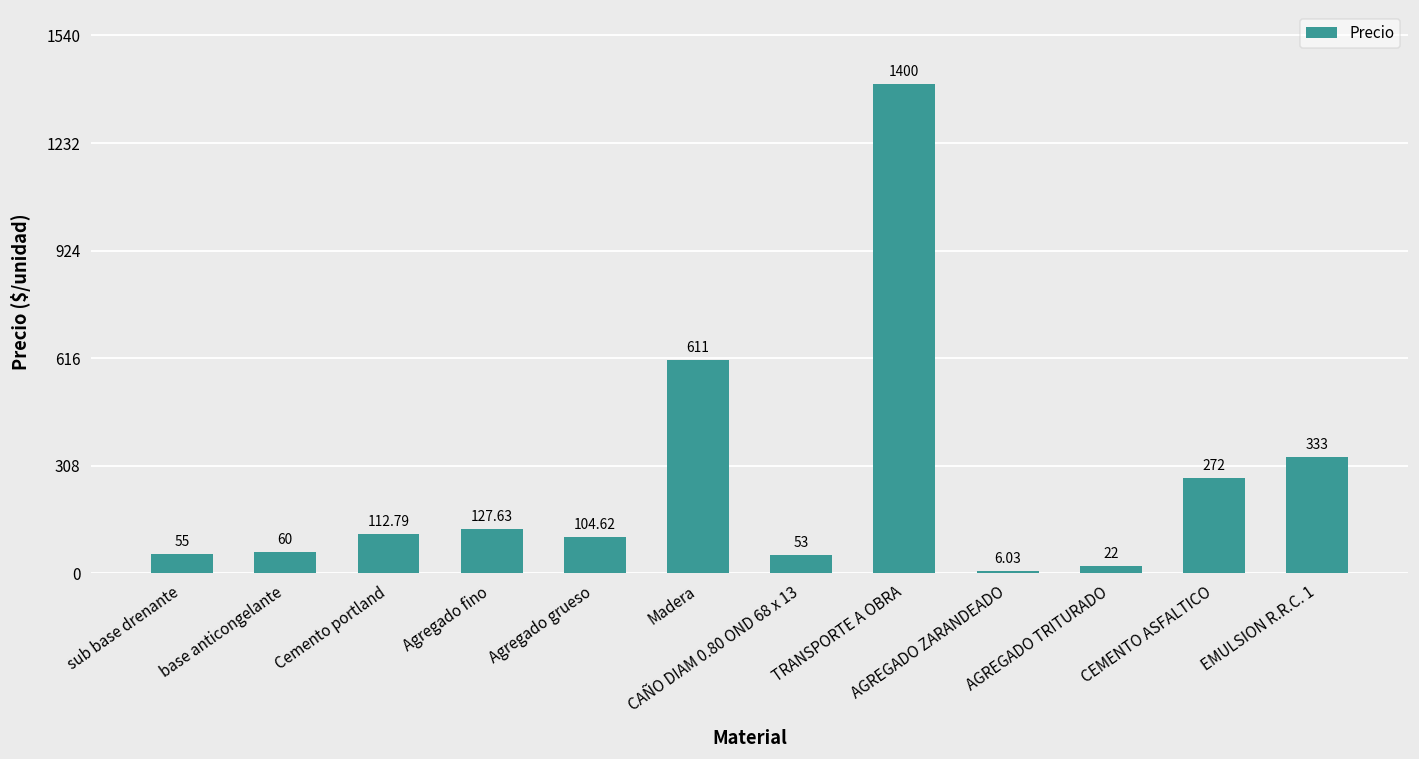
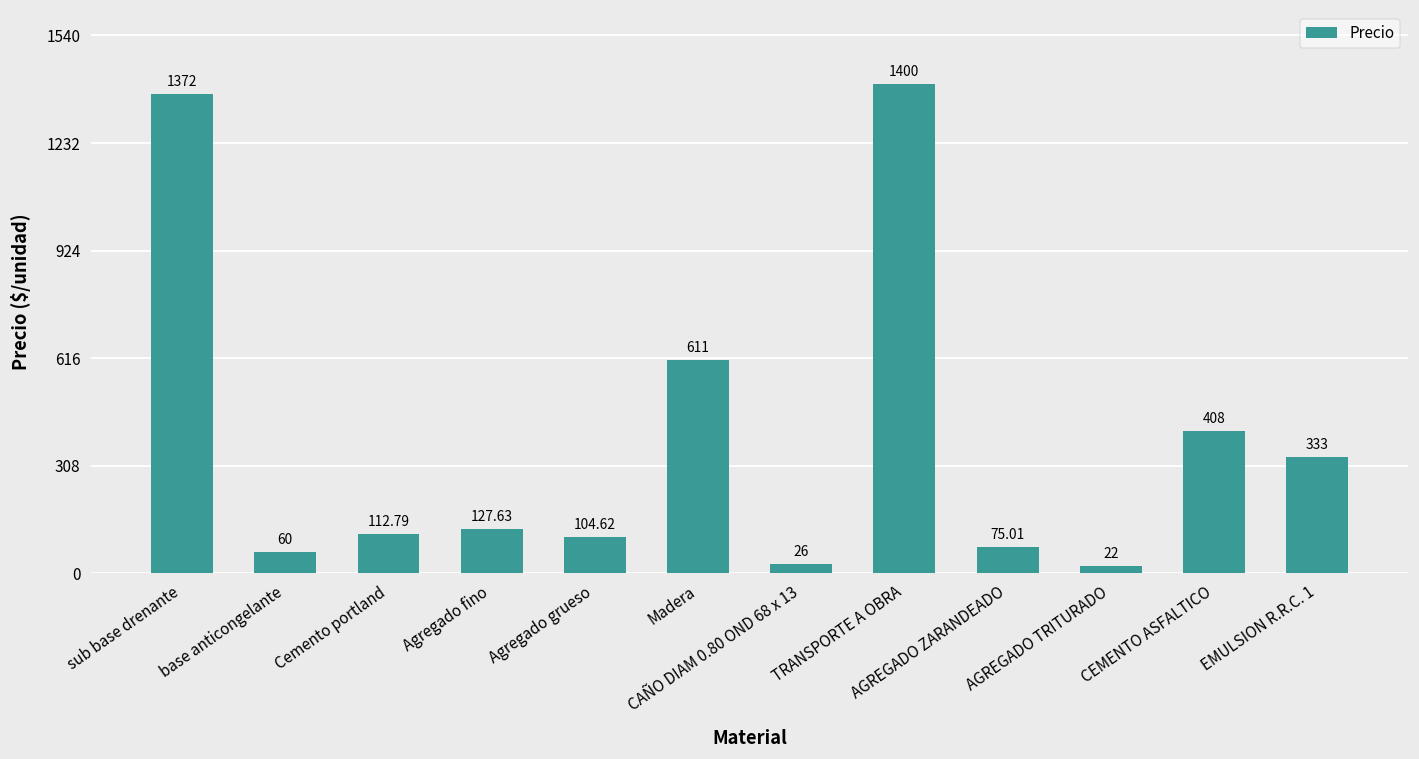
sub base drenante: 55 -> 1372
CAÑO DIAM 0.80 OND 68 x 13: 53 -> 26
AGREGADO ZARANDEADO: 6.03 -> 75.01
CEMENTO ASFALTICO: 272 -> 408
